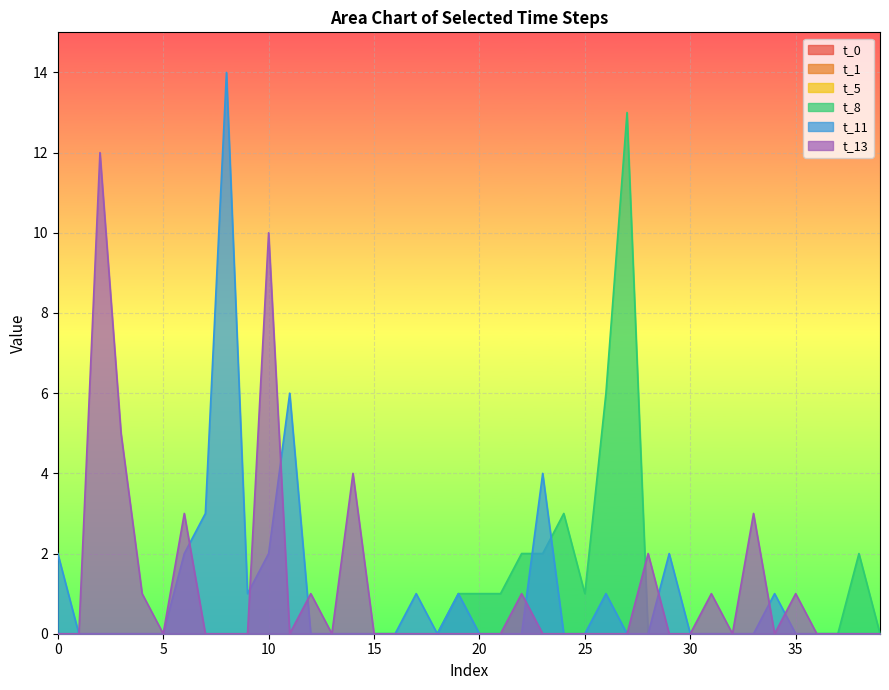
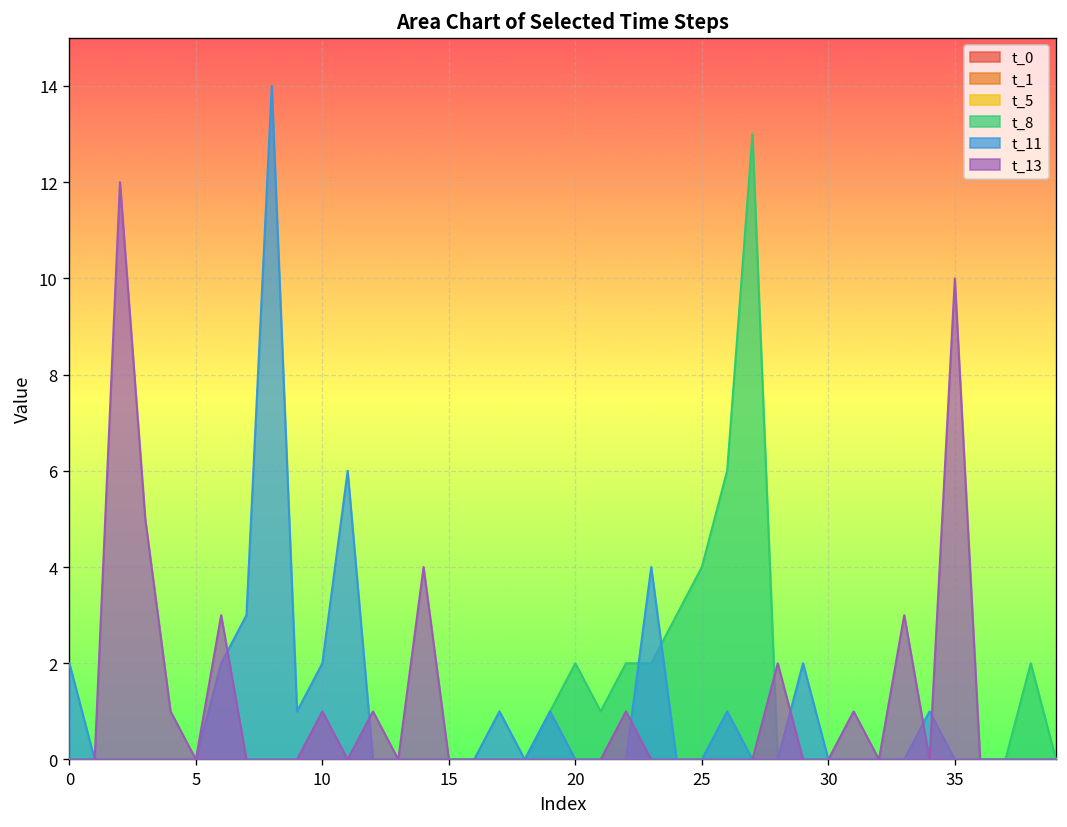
t_13, 10: 10 -> 1
t_8, 20: 1 -> 2
t_8, 25: 1 -> 4
t_13, 35: 1 -> 10
